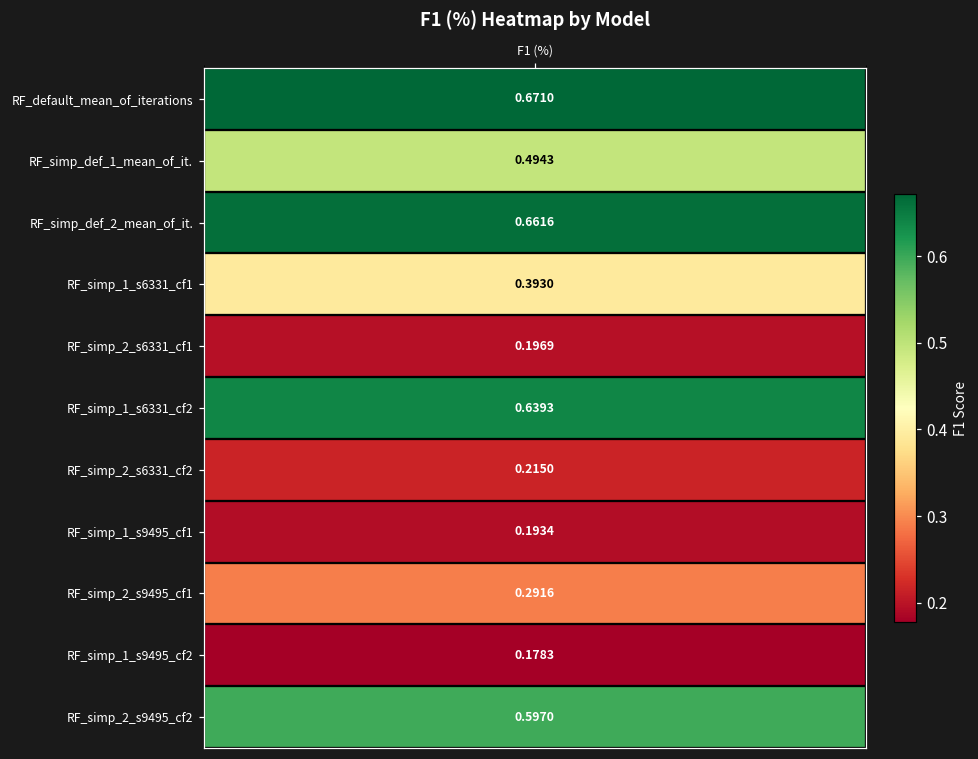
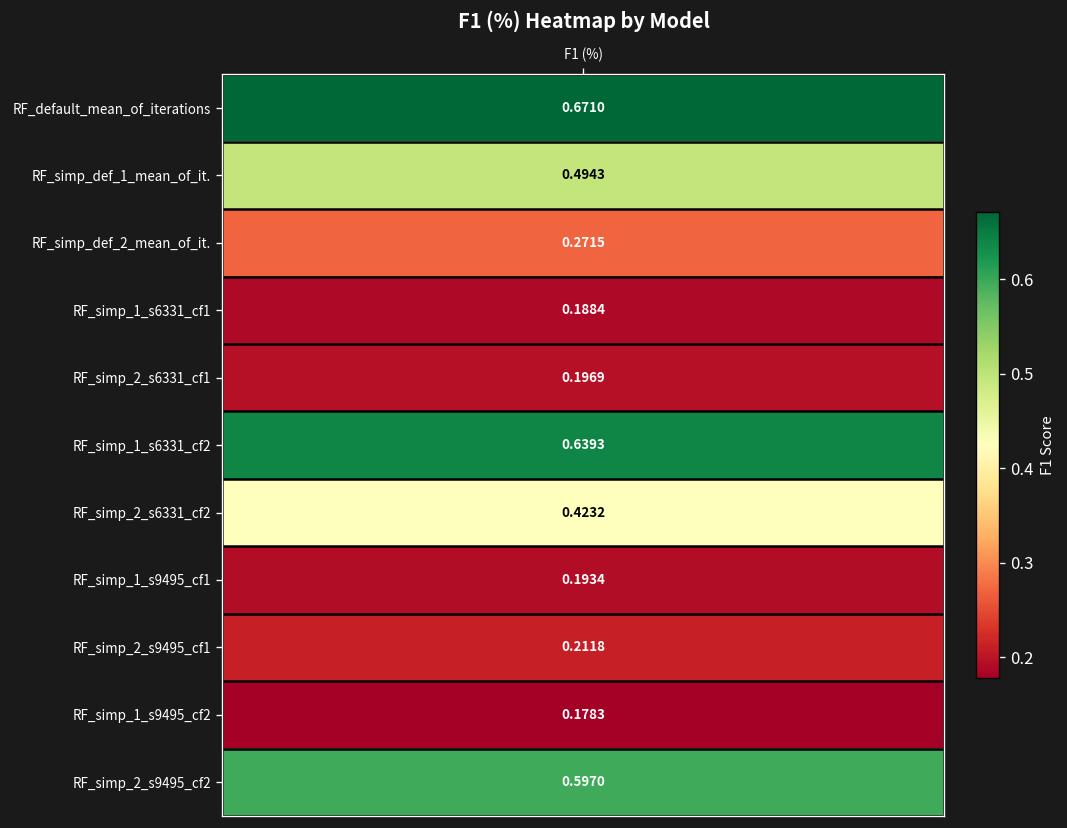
RF_simp_def_2_mean_of_it., F1 (%): 0.6616 -> 0.2715
RF_simp_1_s6331_cf1, F1 (%): 0.3930 -> 0.1884
RF_simp_2_s6331_cf2, F1 (%): 0.2150 -> 0.4232
RF_simp_2_s9495_cf1, F1 (%): 0.2916 -> 0.2118
